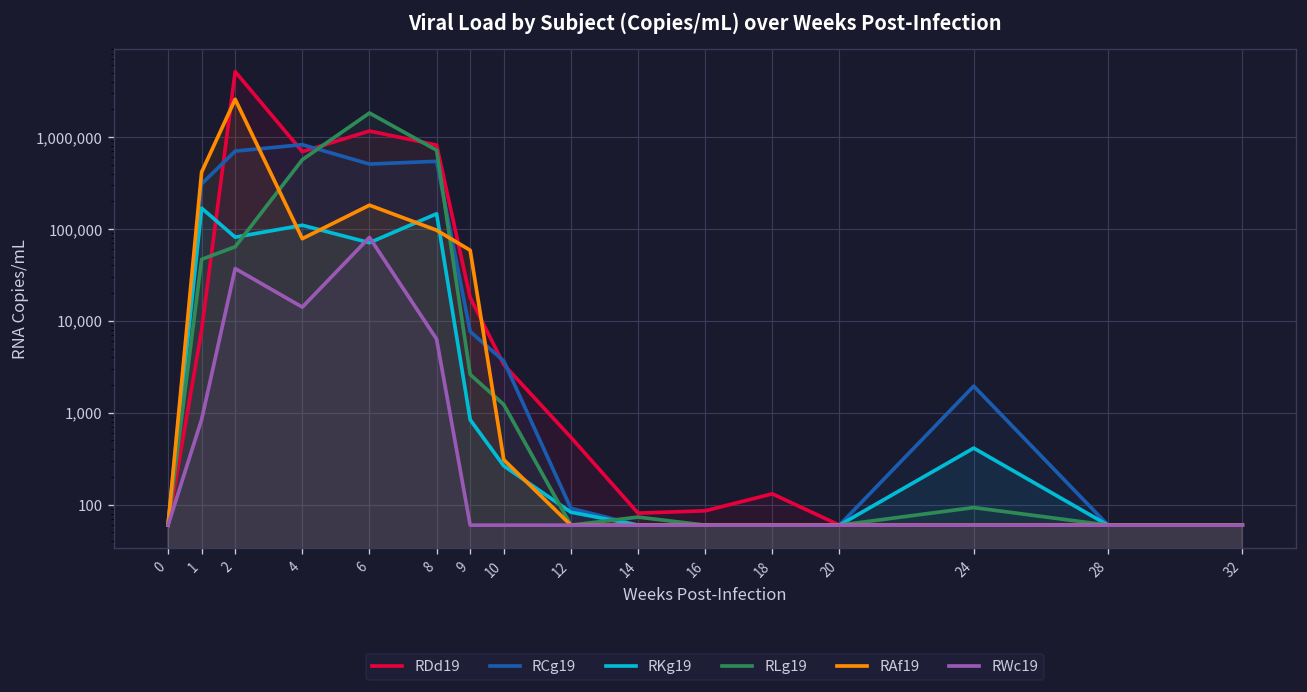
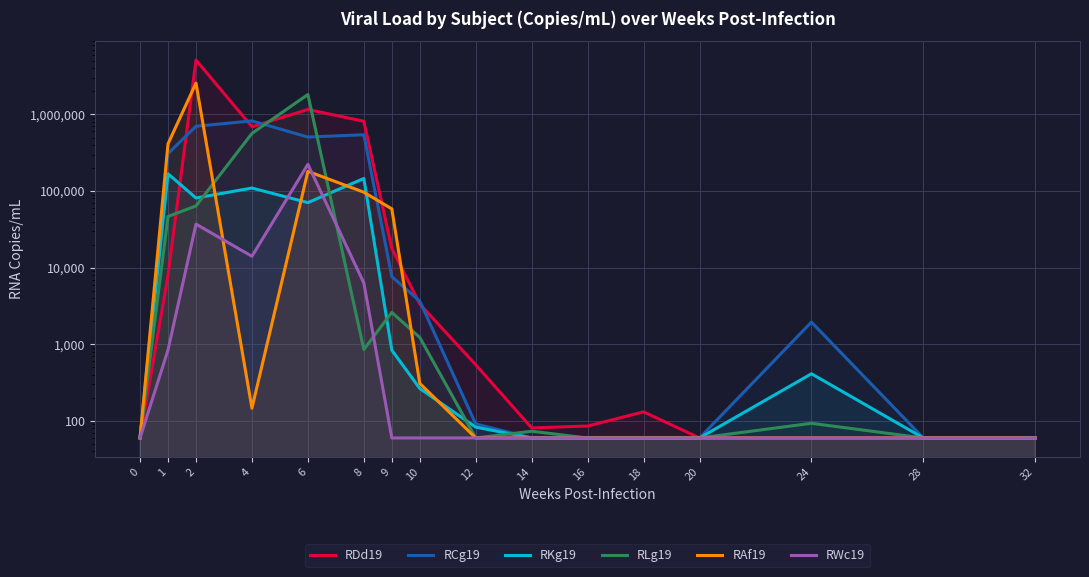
RAf19, 4: 80,000 -> 150
RWc19, 6: 80,000 -> 220,000
RLg19, 8: 700,000 -> 900
